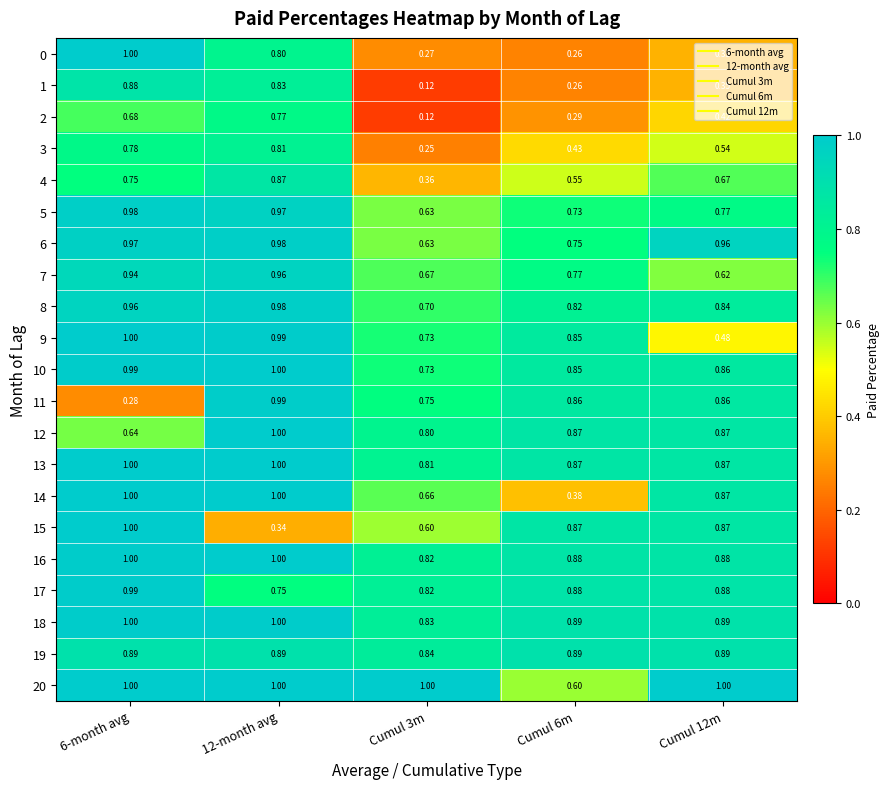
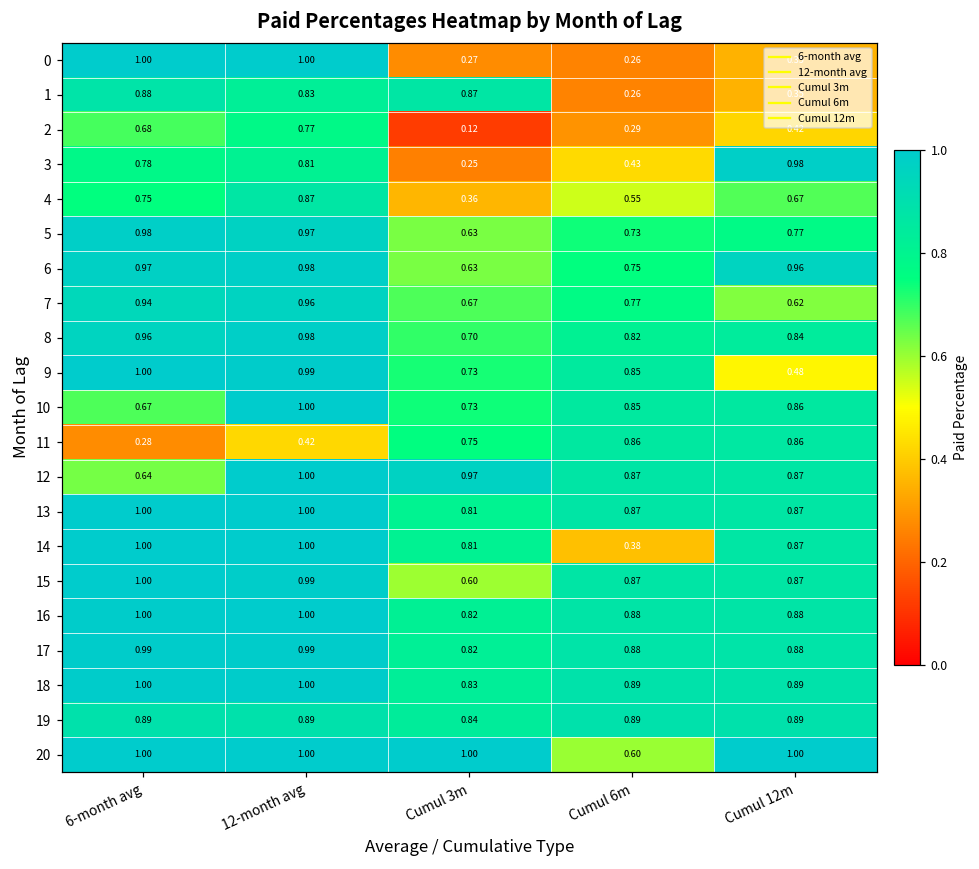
0, 12-month avg: 0.80 -> 1.00
1, Cumul 3m: 0.12 -> 0.87
3, Cumul 12m: 0.54 -> 0.98
10, 6-month avg: 0.99 -> 0.67
11, 12-month avg: 0.99 -> 0.42
12, Cumul 3m: 0.80 -> 0.97
14, Cumul 3m: 0.66 -> 0.81
15, 12-month avg: 0.34 -> 0.99
17, 12-month avg: 0.75 -> 0.99
